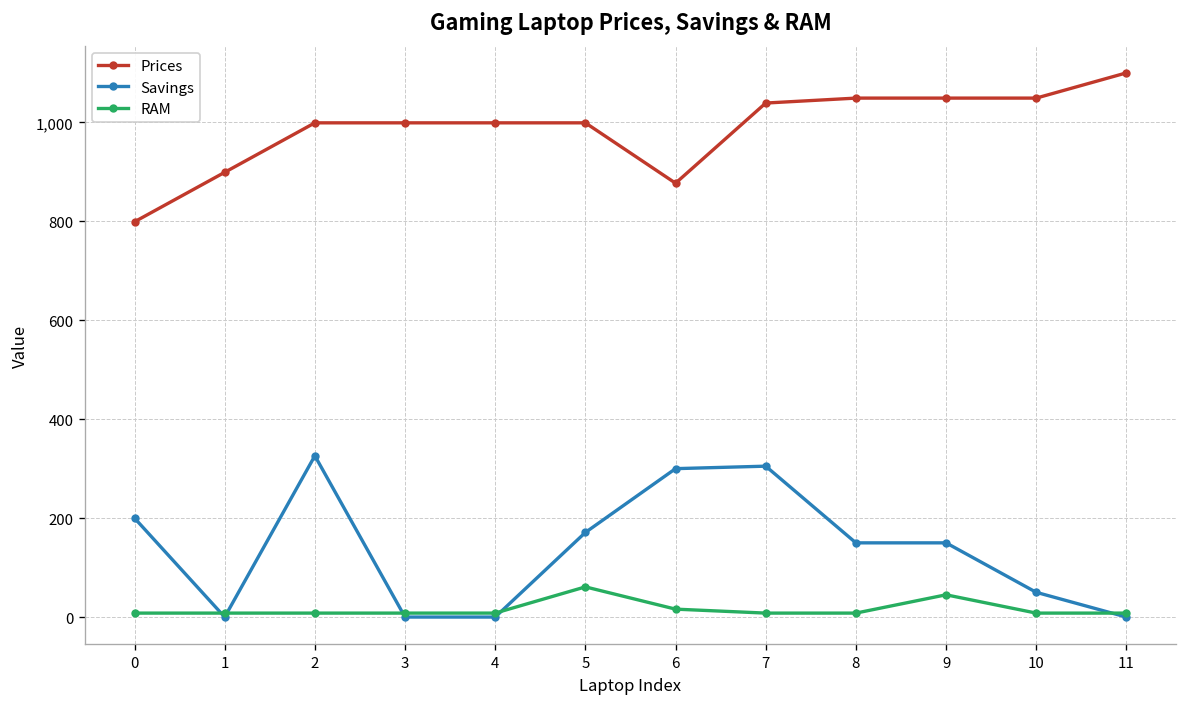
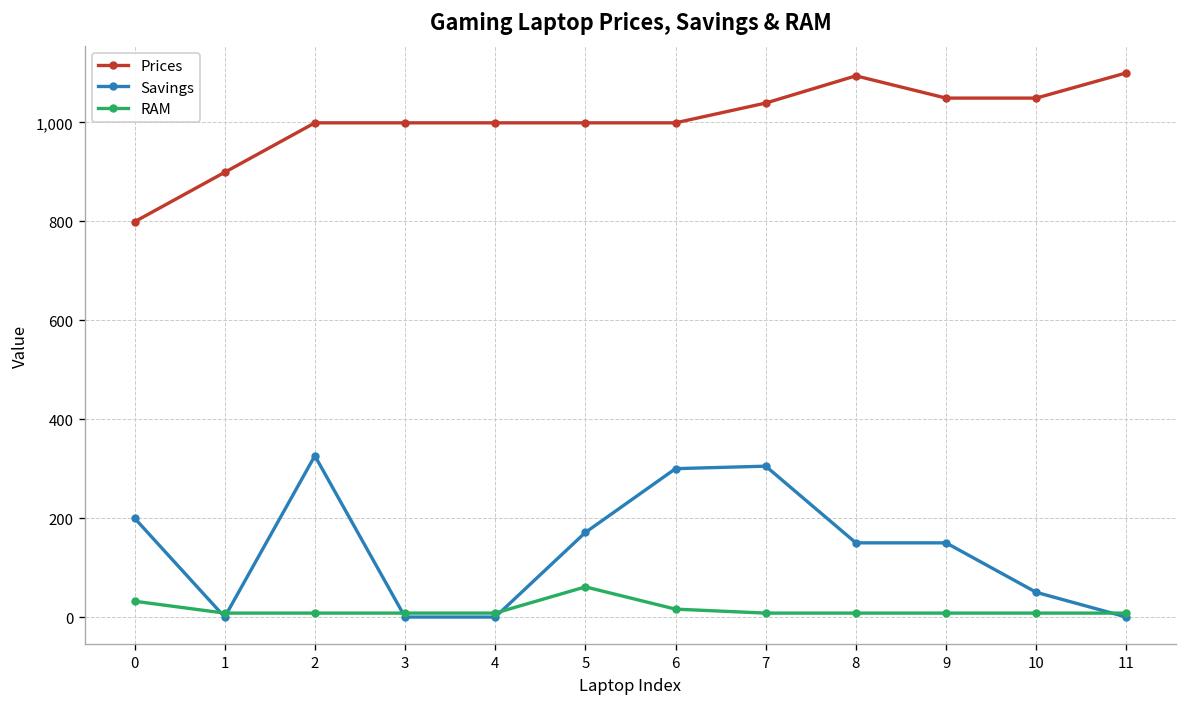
RAM, 0: 10 -> 30
Prices, 6: 880 -> 1,000
Prices, 8: 1,050 -> 1,090
RAM, 9: 50 -> 10
